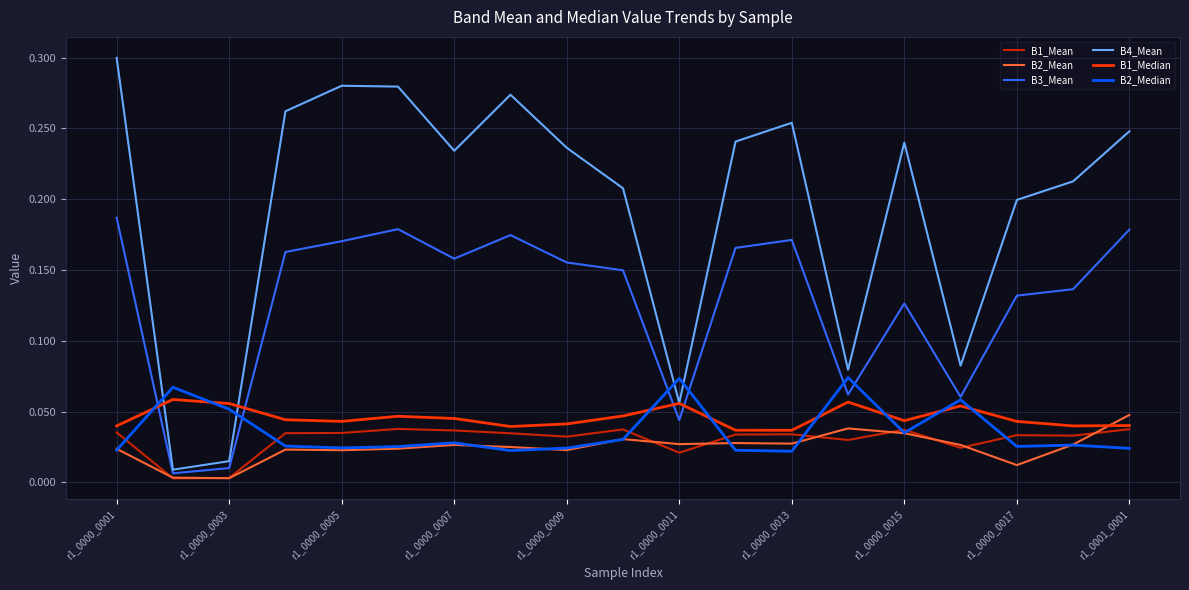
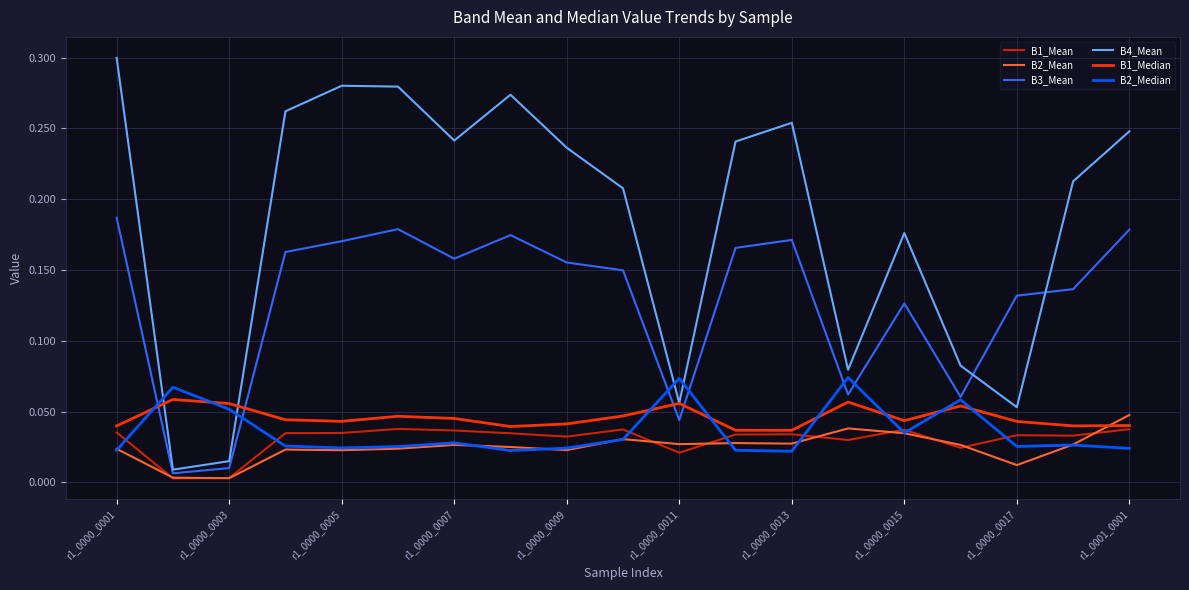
B4_Mean, r1_0000_0007: 0.234 -> 0.241
B4_Mean, r1_0000_0015: 0.240 -> 0.176
B4_Mean, r1_0000_0017: 0.200 -> 0.053
